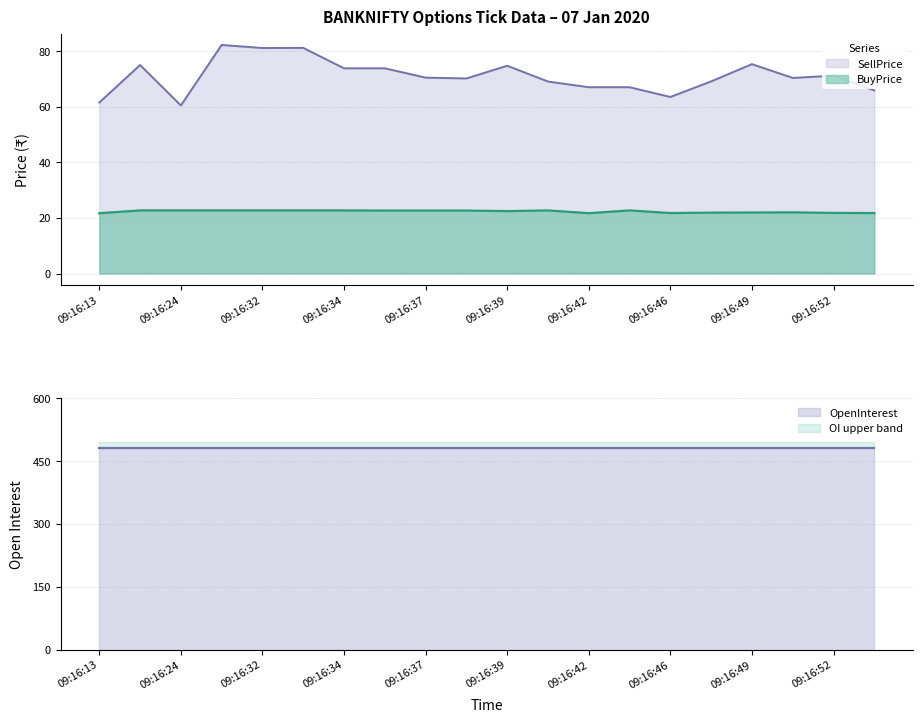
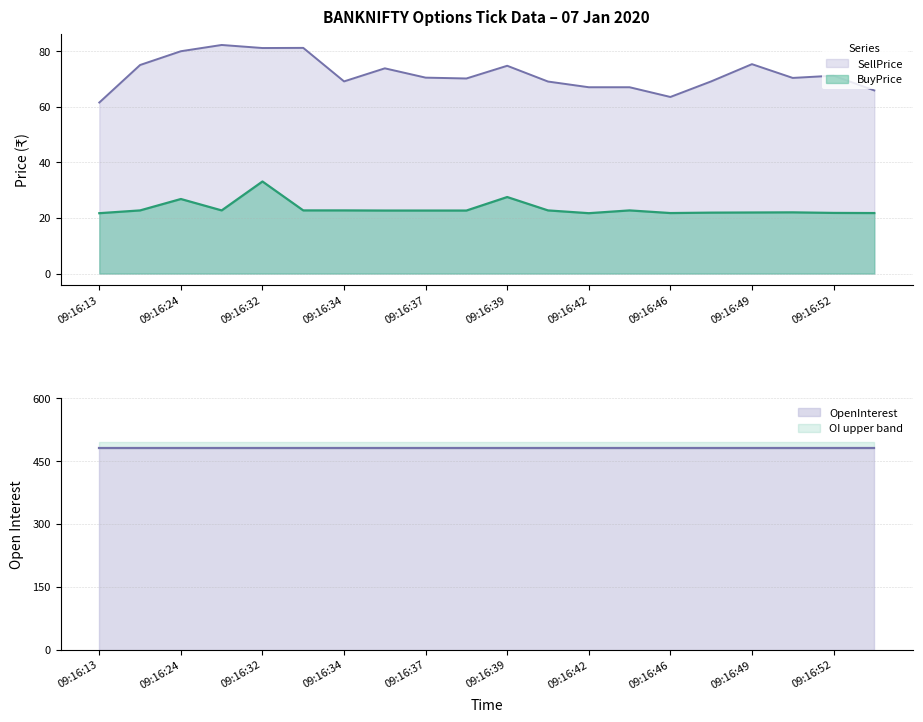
BANKNIFTY Options Tick Data – 07 Jan 2020, SellPrice, 09:16:24: 60 -> 80
BANKNIFTY Options Tick Data – 07 Jan 2020, BuyPrice, 09:16:24: 23 -> 27
BANKNIFTY Options Tick Data – 07 Jan 2020, BuyPrice, 09:16:32: 23 -> 33
BANKNIFTY Options Tick Data – 07 Jan 2020, SellPrice, 09:16:34: 74 -> 69
BANKNIFTY Options Tick Data – 07 Jan 2020, BuyPrice, 09:16:39: 22 -> 28
